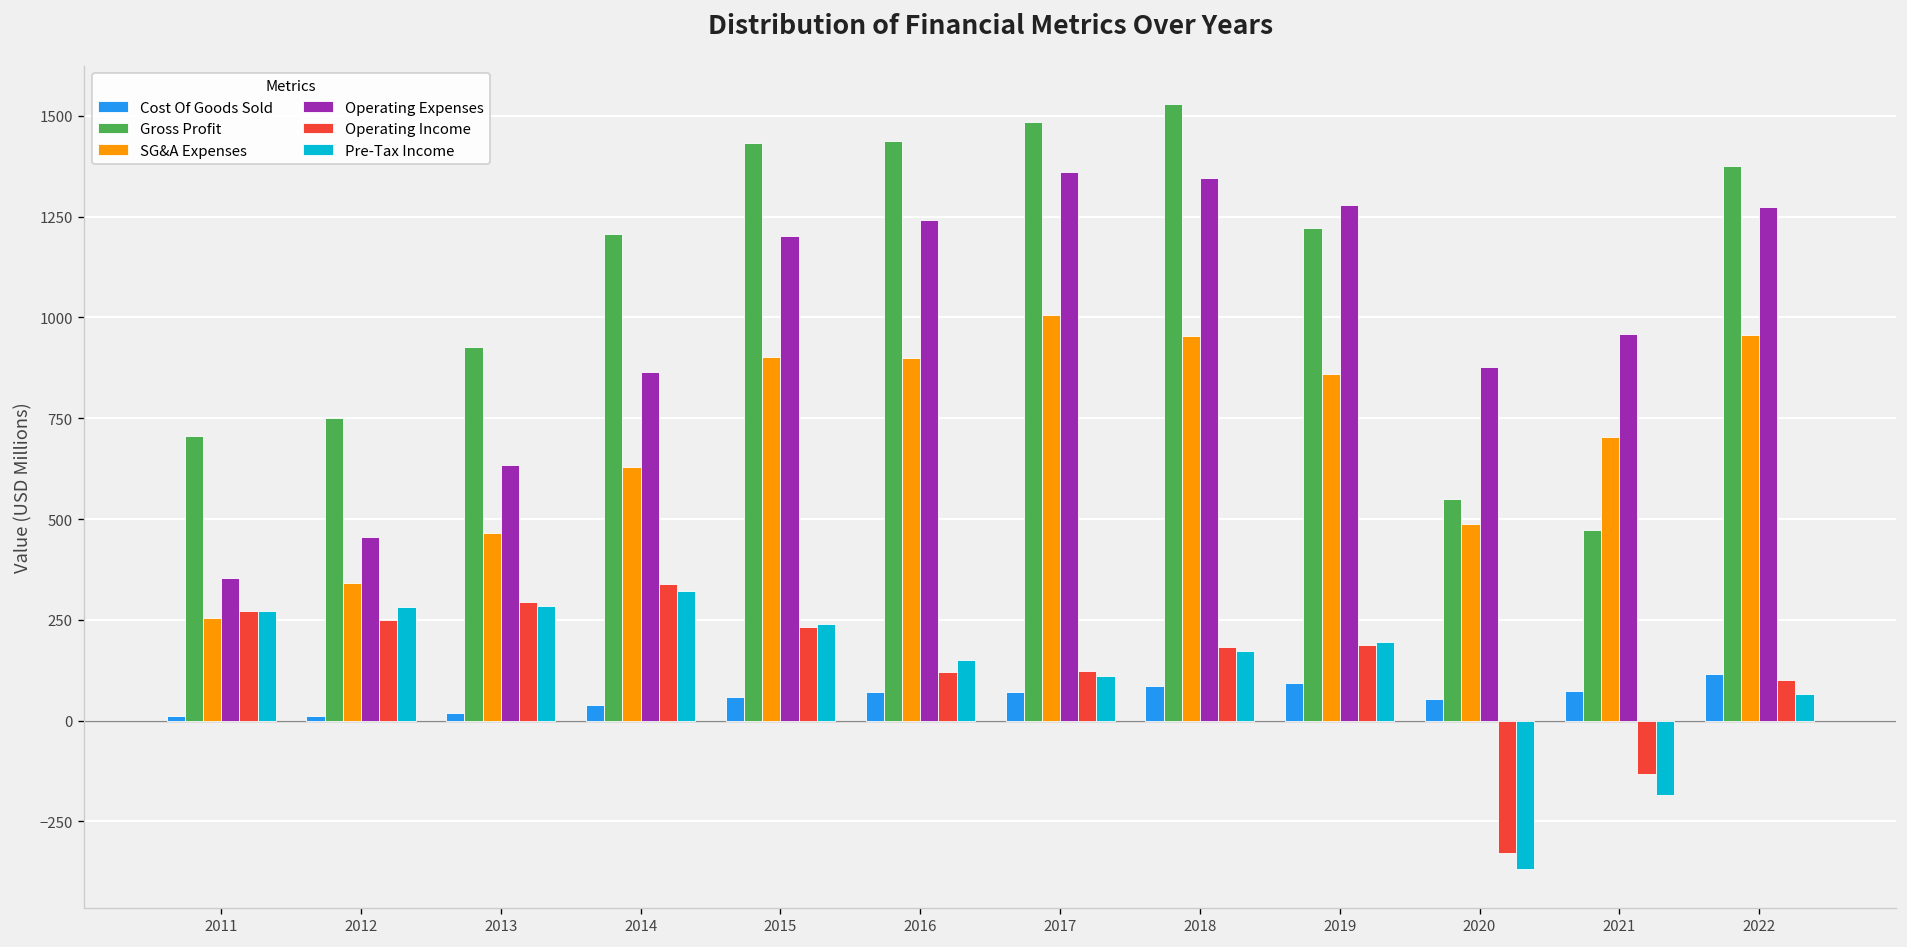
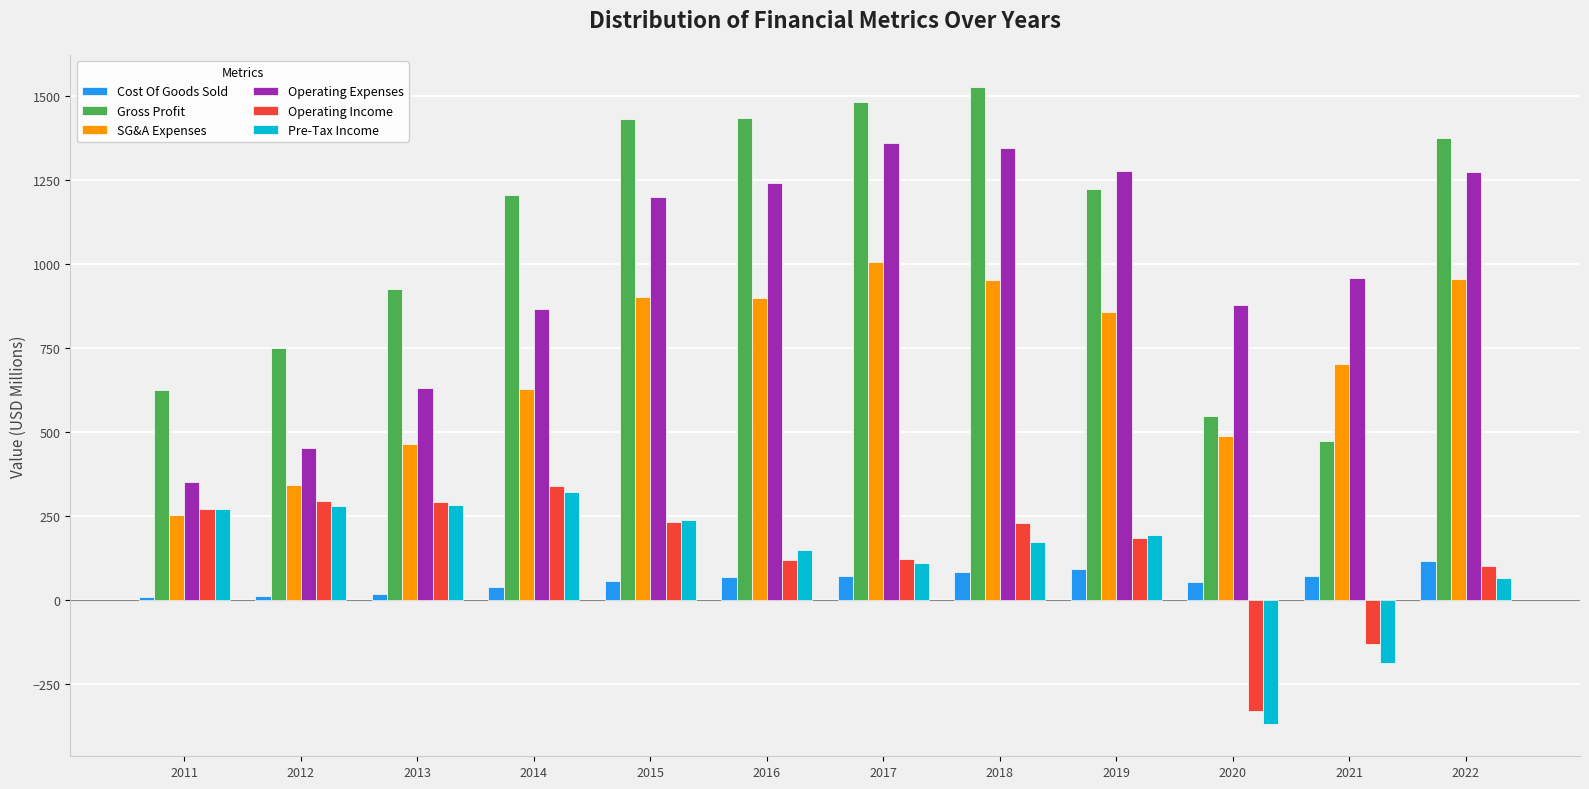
Gross Profit, 2011: 710 -> 630
Operating Income, 2012: 250 -> 300
Operating Income, 2018: 180 -> 230
